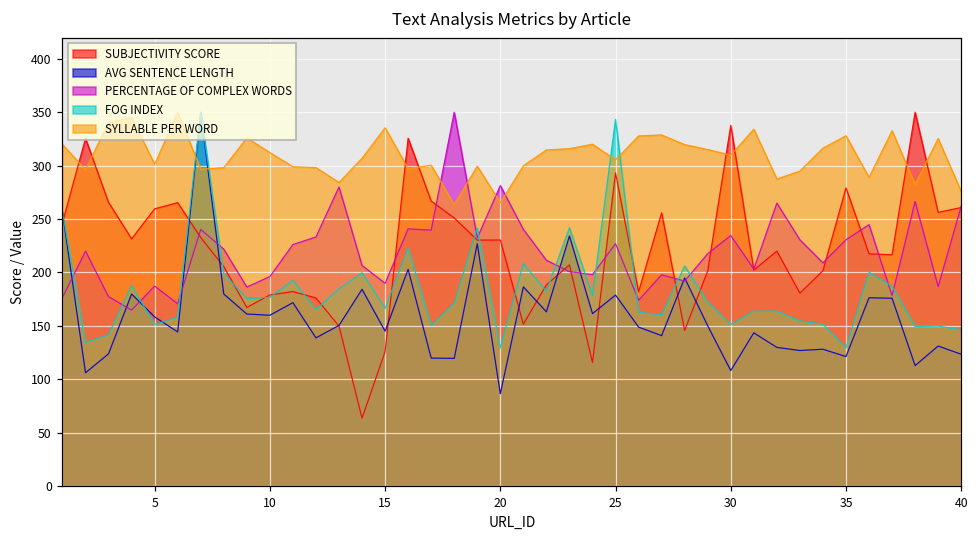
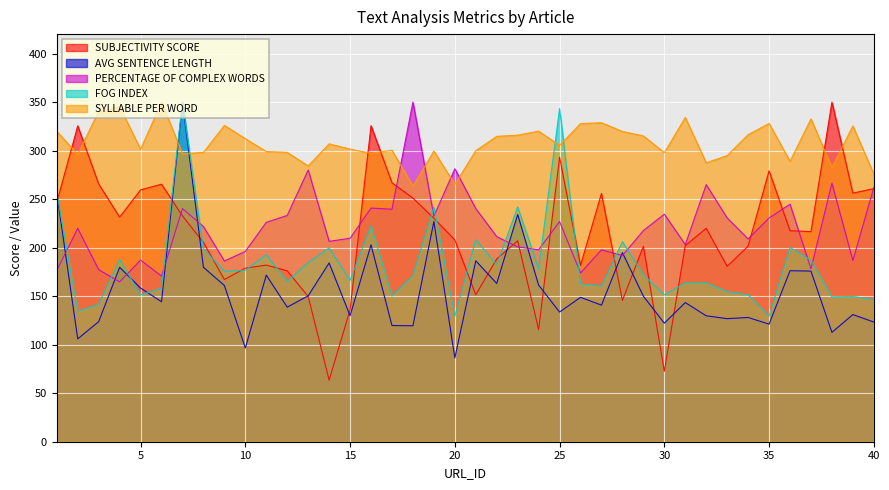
AVG SENTENCE LENGTH, 10: 160 -> 100
SUBJECTIVITY SCORE, 15: 130 -> 140
AVG SENTENCE LENGTH, 15: 140 -> 130
PERCENTAGE OF COMPLEX WORDS, 15: 190 -> 210
SYLLABLE PER WORD, 15: 340 -> 300
SUBJECTIVITY SCORE, 20: 230 -> 210
AVG SENTENCE LENGTH, 25: 180 -> 130
SUBJECTIVITY SCORE, 30: 340 -> 70
AVG SENTENCE LENGTH, 30: 110 -> 120
SYLLABLE PER WORD, 30: 310 -> 300
